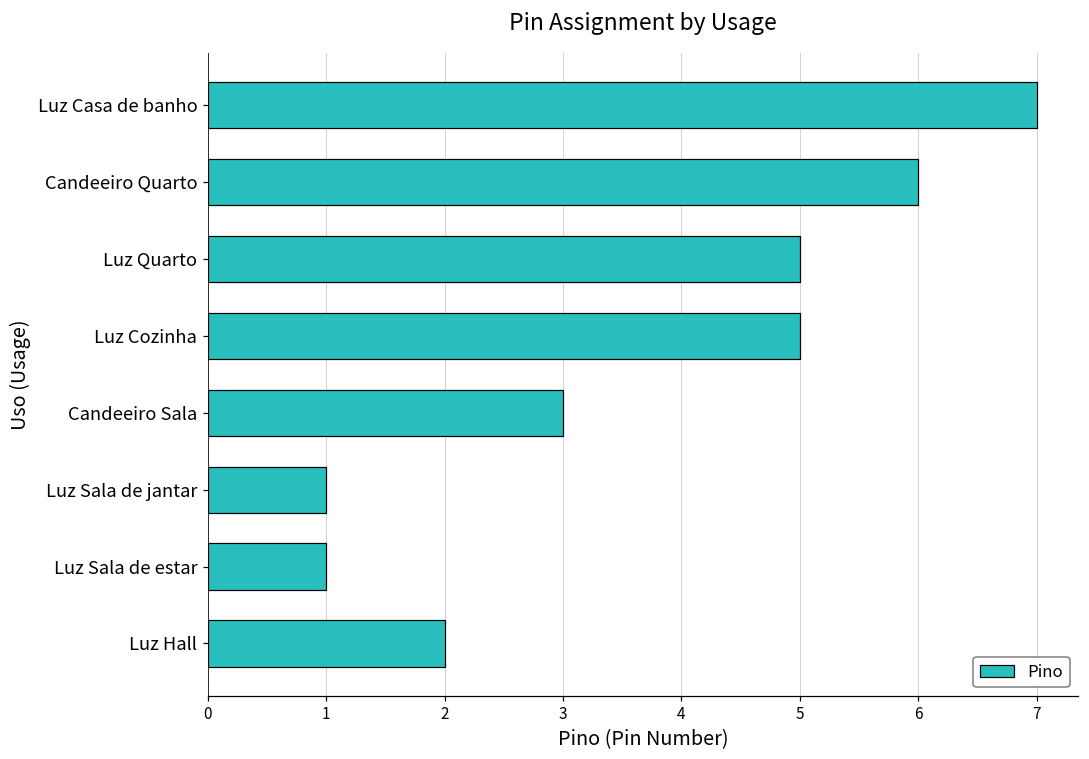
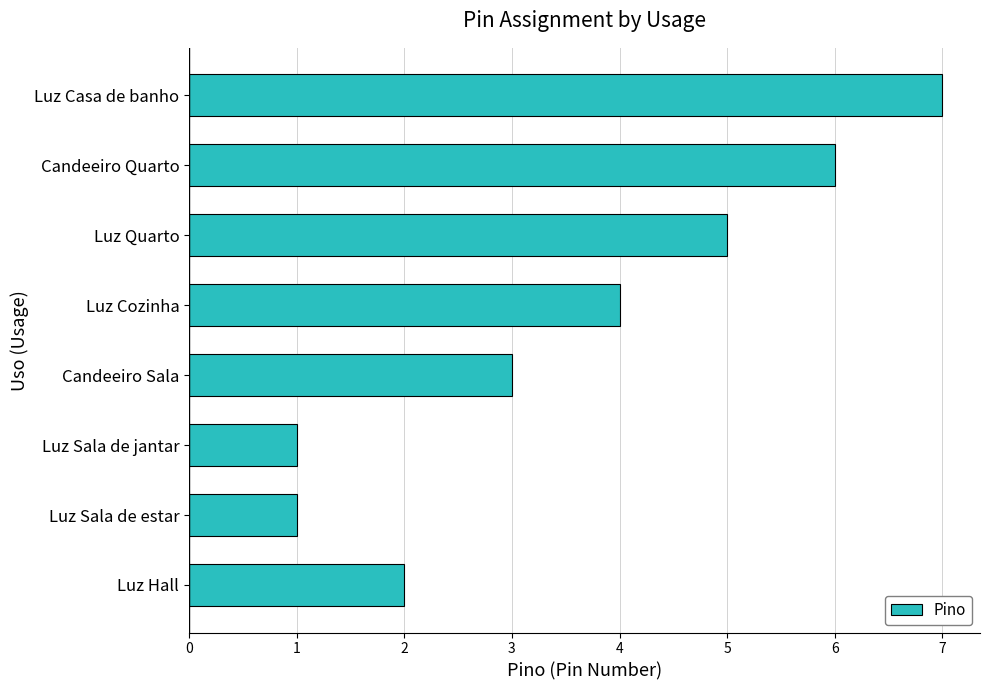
Luz Cozinha: 5 -> 4
